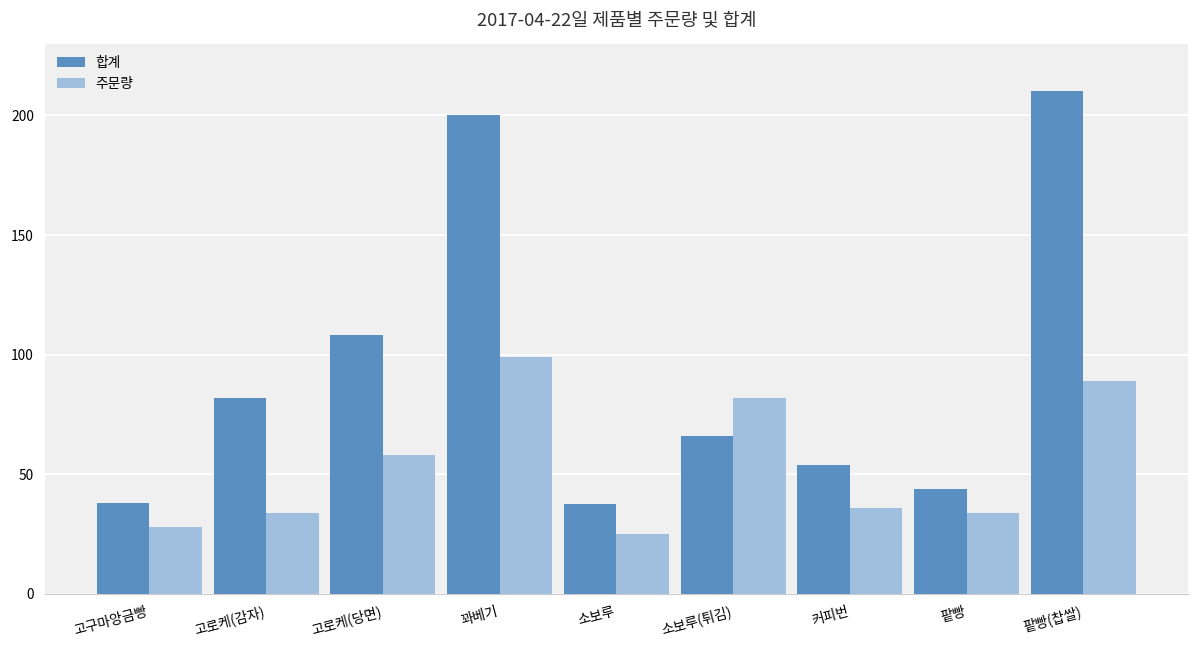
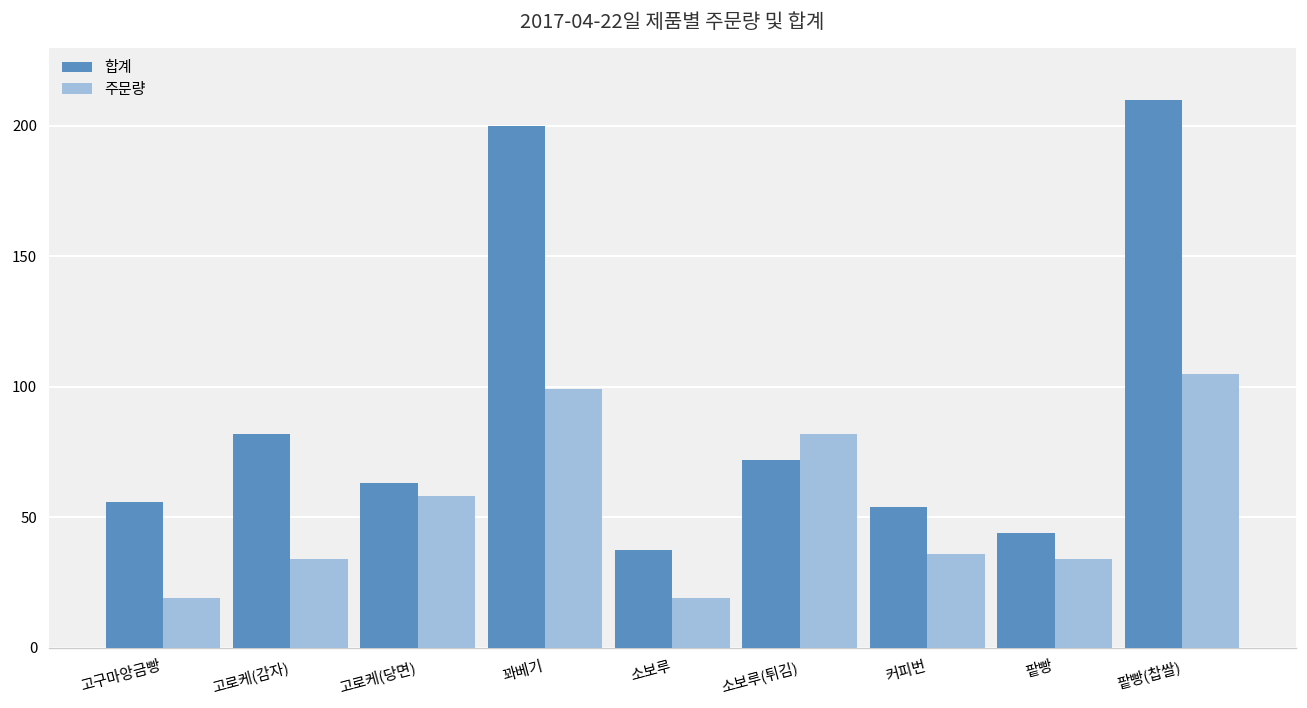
합계, 고구마앙금빵: 38 -> 56
주문량, 고구마앙금빵: 28 -> 19
합계, 고로케(당면): 108 -> 63
주문량, 소보루: 25 -> 19
합계, 소보루(튀김): 66 -> 72
주문량, 팥빵(찹쌀): 89 -> 105
